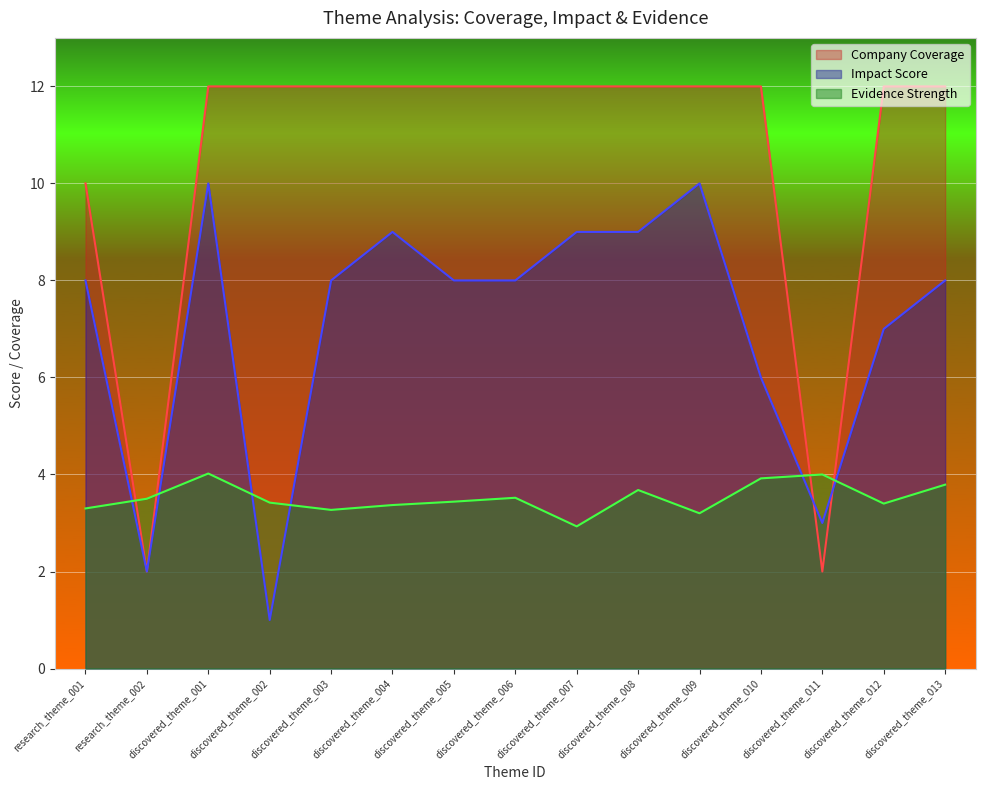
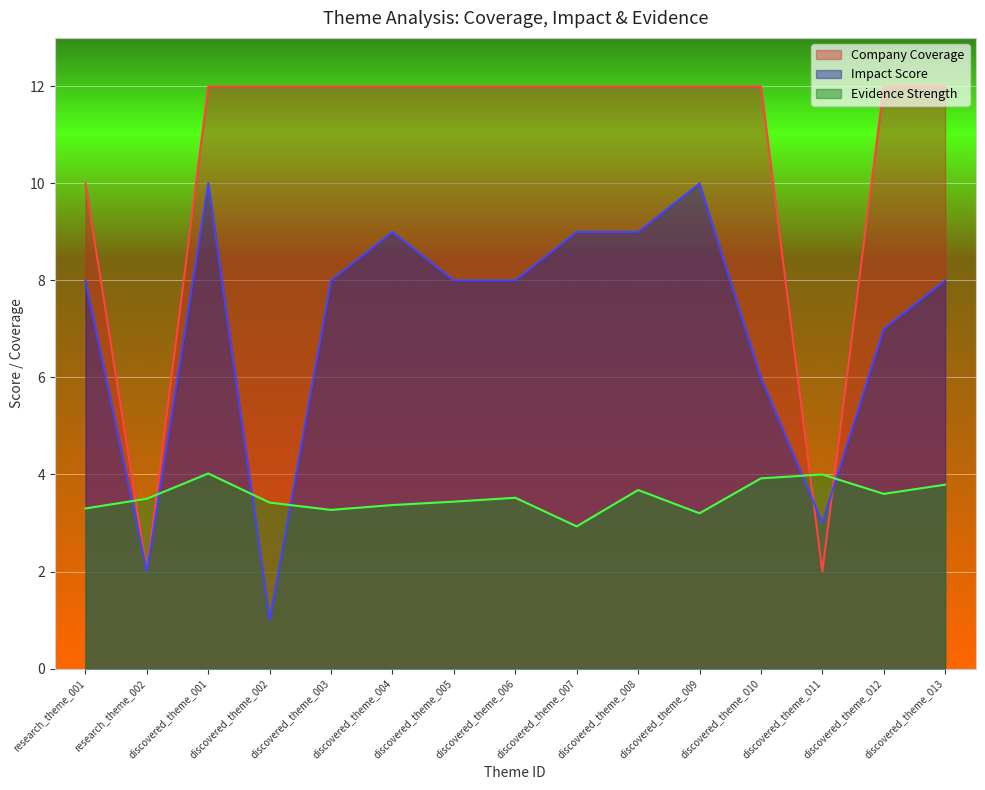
Evidence Strength, discovered_theme_012: 3.4 -> 3.6
